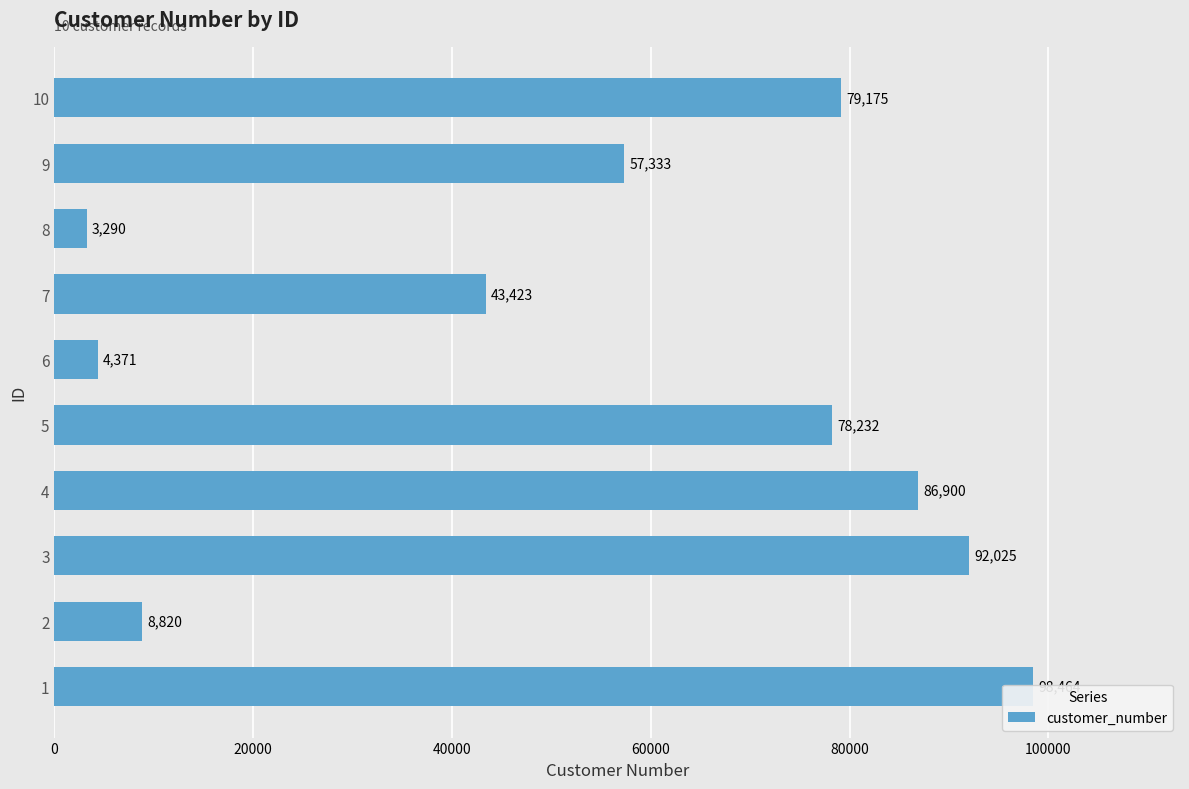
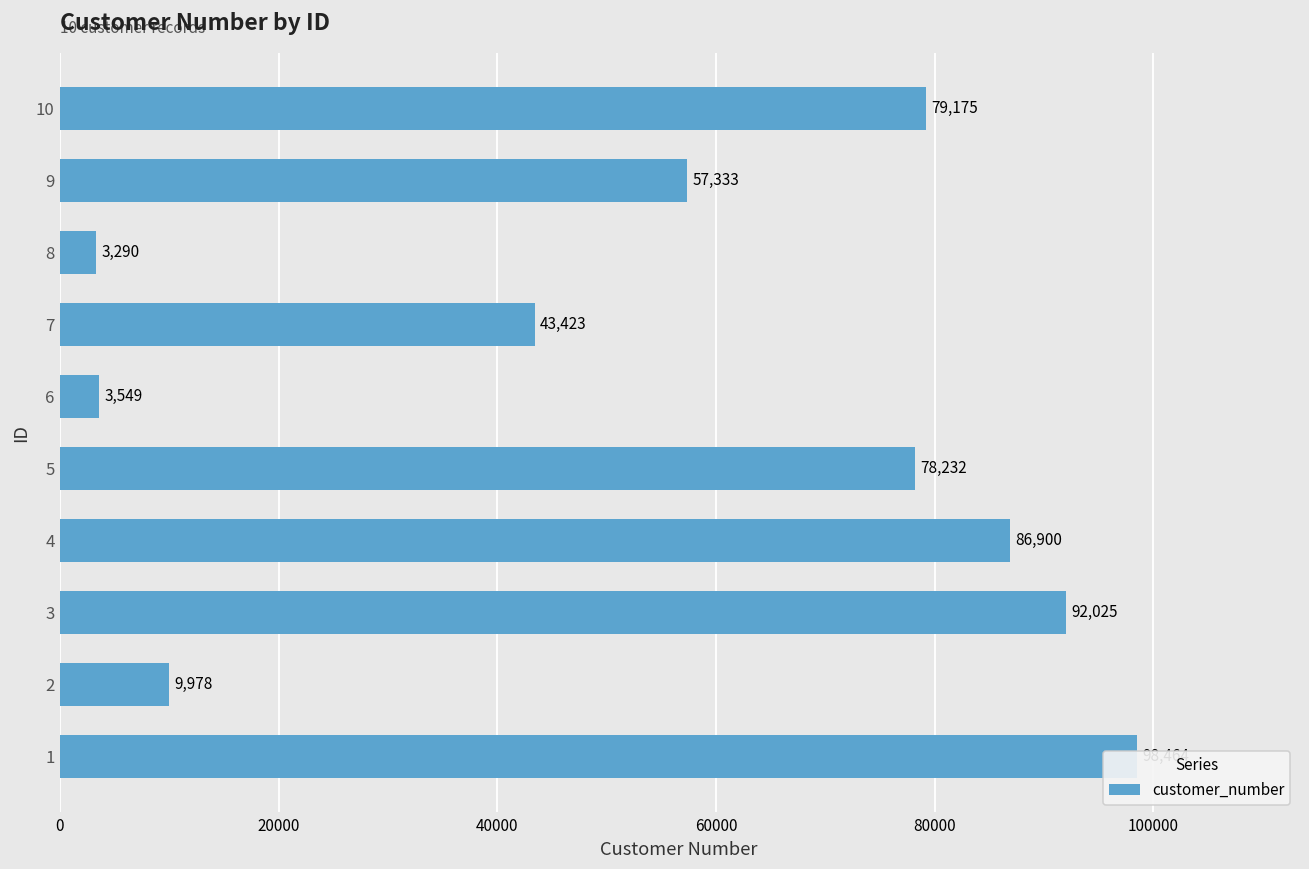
6: 4,371 -> 3,549
2: 8,820 -> 9,978
